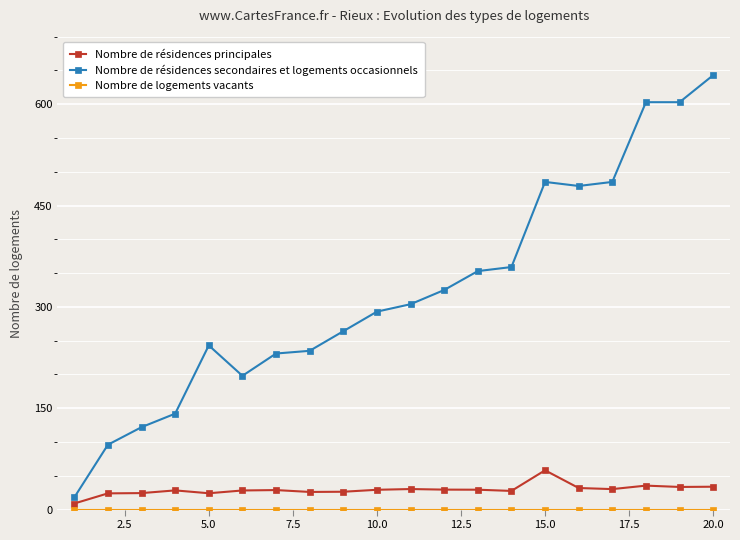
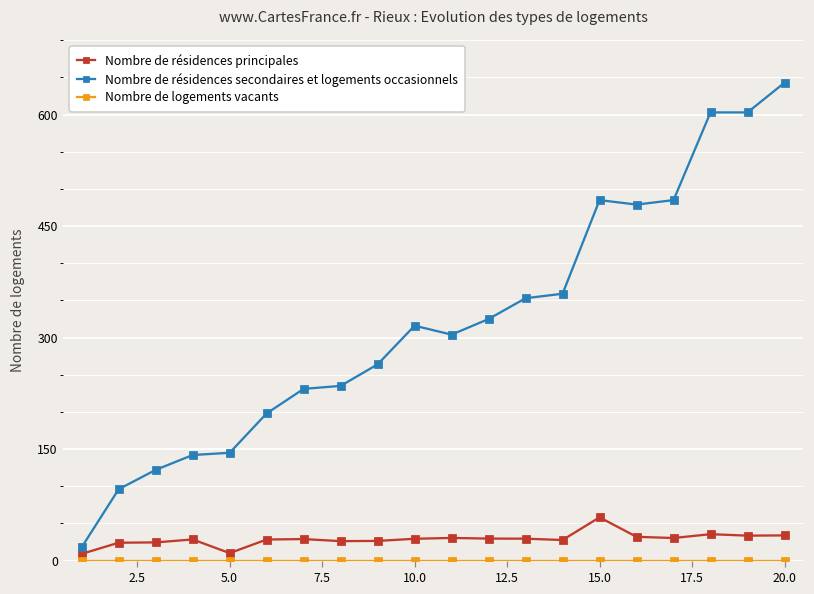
Nombre de résidences principales, 5.0: 20 -> 10
Nombre de résidences secondaires et logements occasionnels, 5.0: 240 -> 150
Nombre de résidences secondaires et logements occasionnels, 10.0: 290 -> 320
